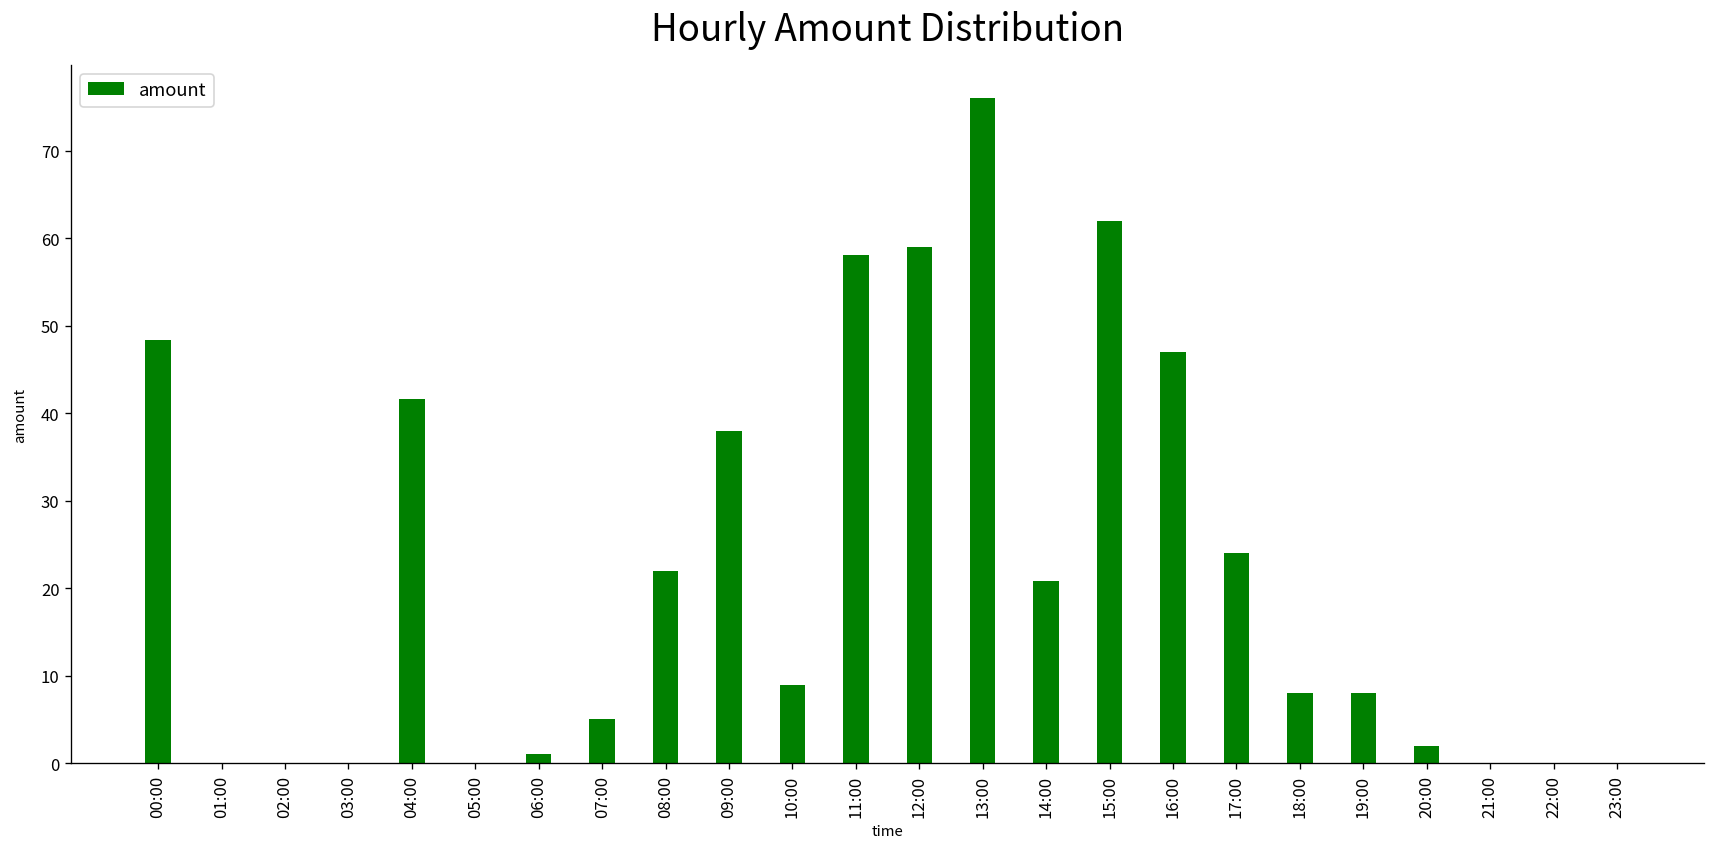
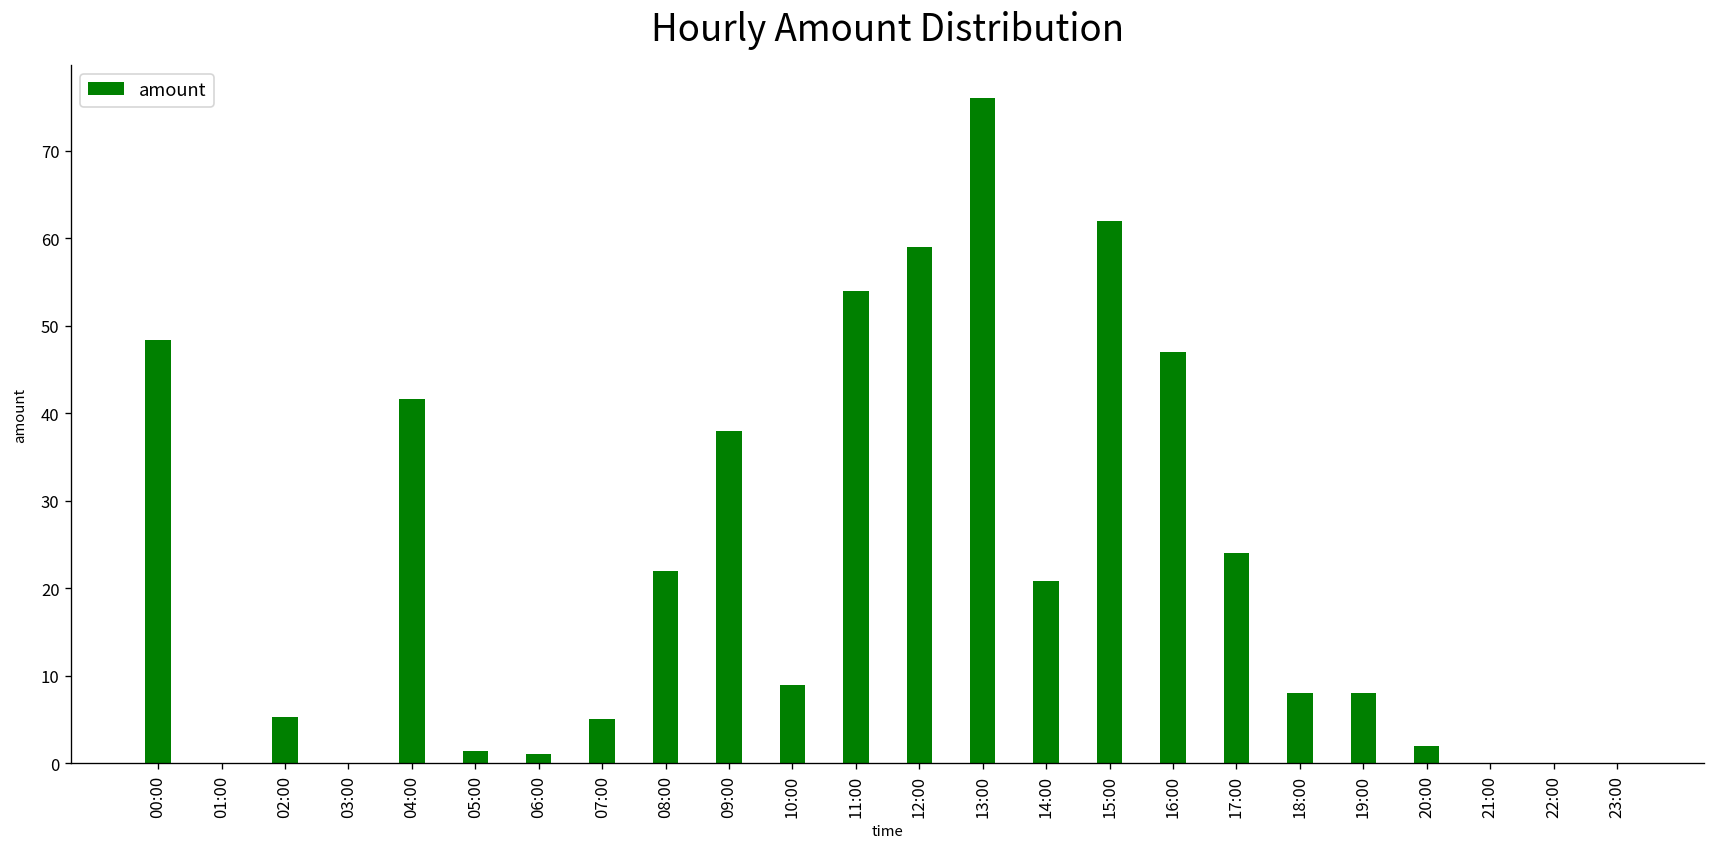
02:00: 0 -> 5
05:00: 0 -> 1
11:00: 58 -> 54
